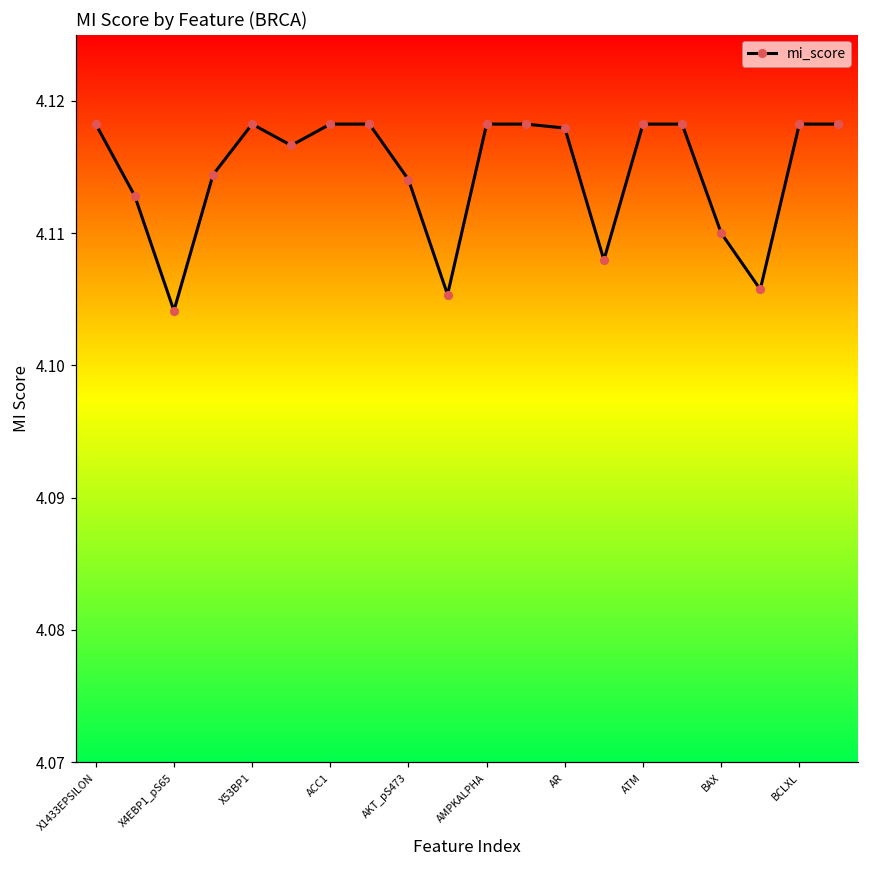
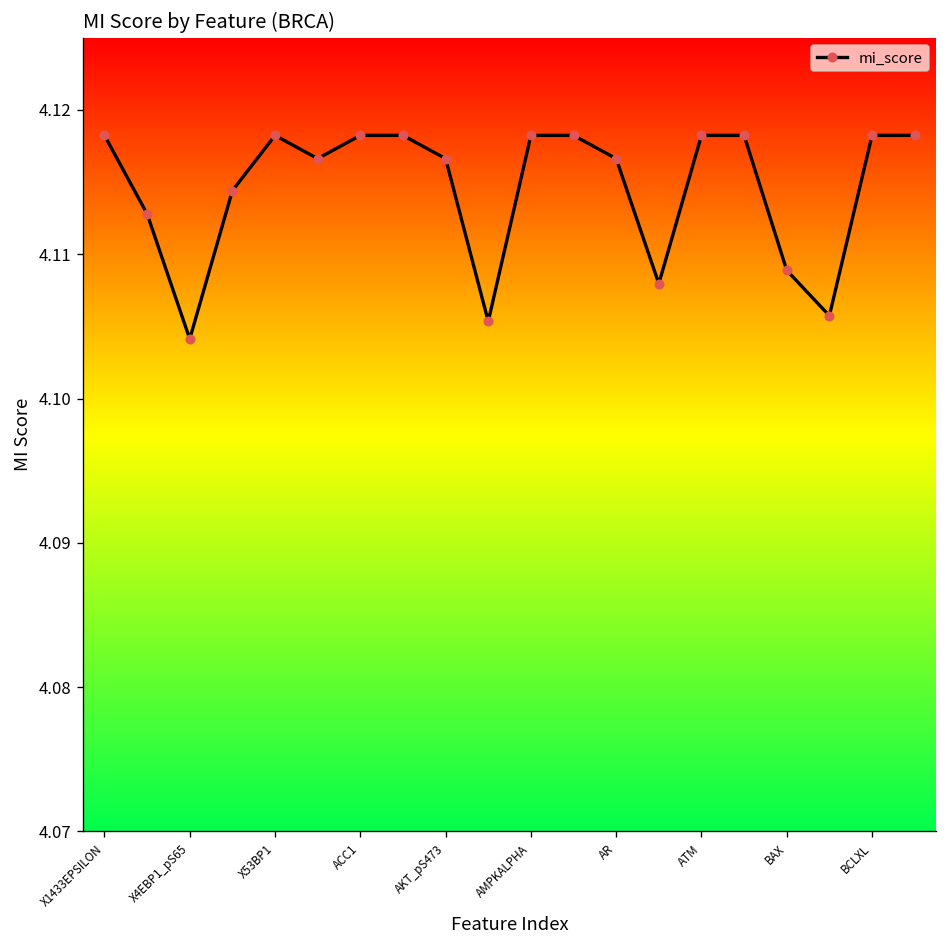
AKT_pS473: 4.1140 -> 4.1166
AR: 4.1179 -> 4.1166
BAX: 4.1100 -> 4.1089
